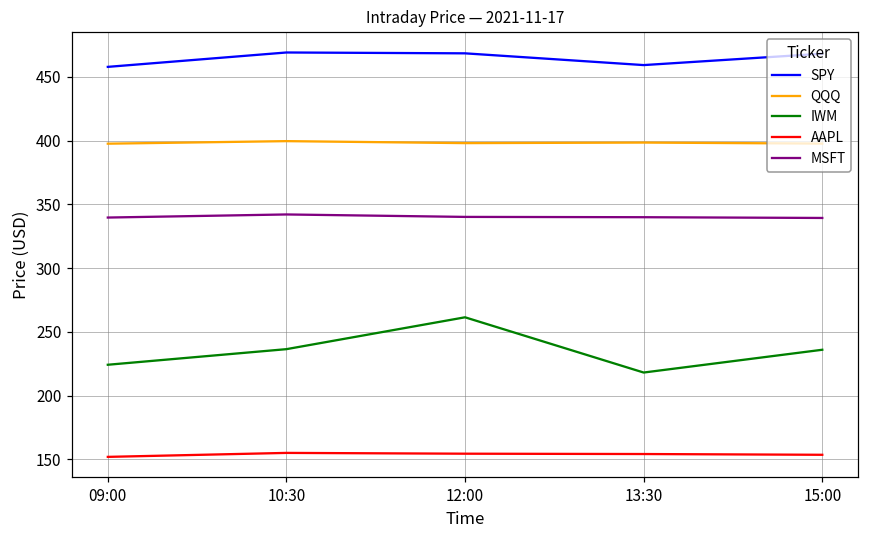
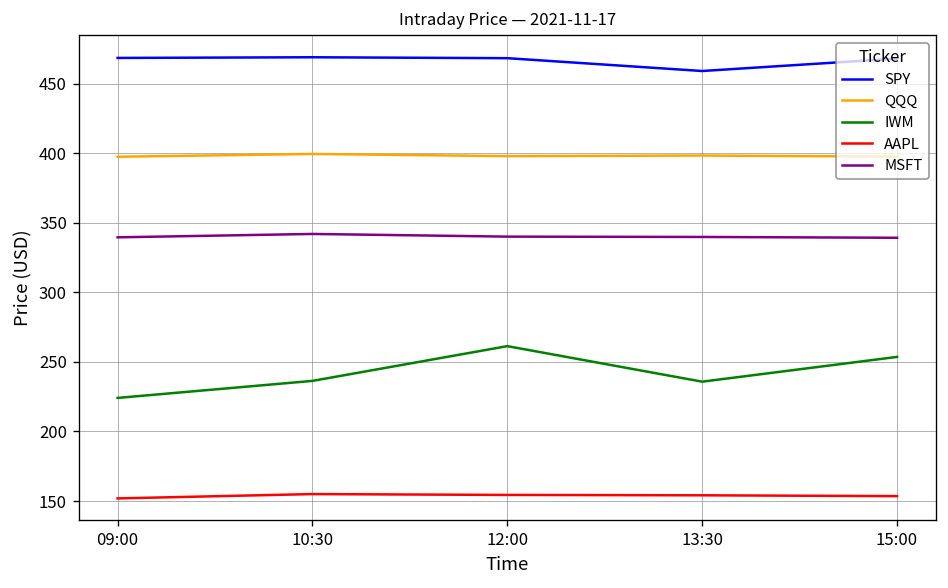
SPY, 09:00: 458 -> 469
IWM, 13:30: 218 -> 236
IWM, 15:00: 236 -> 254
